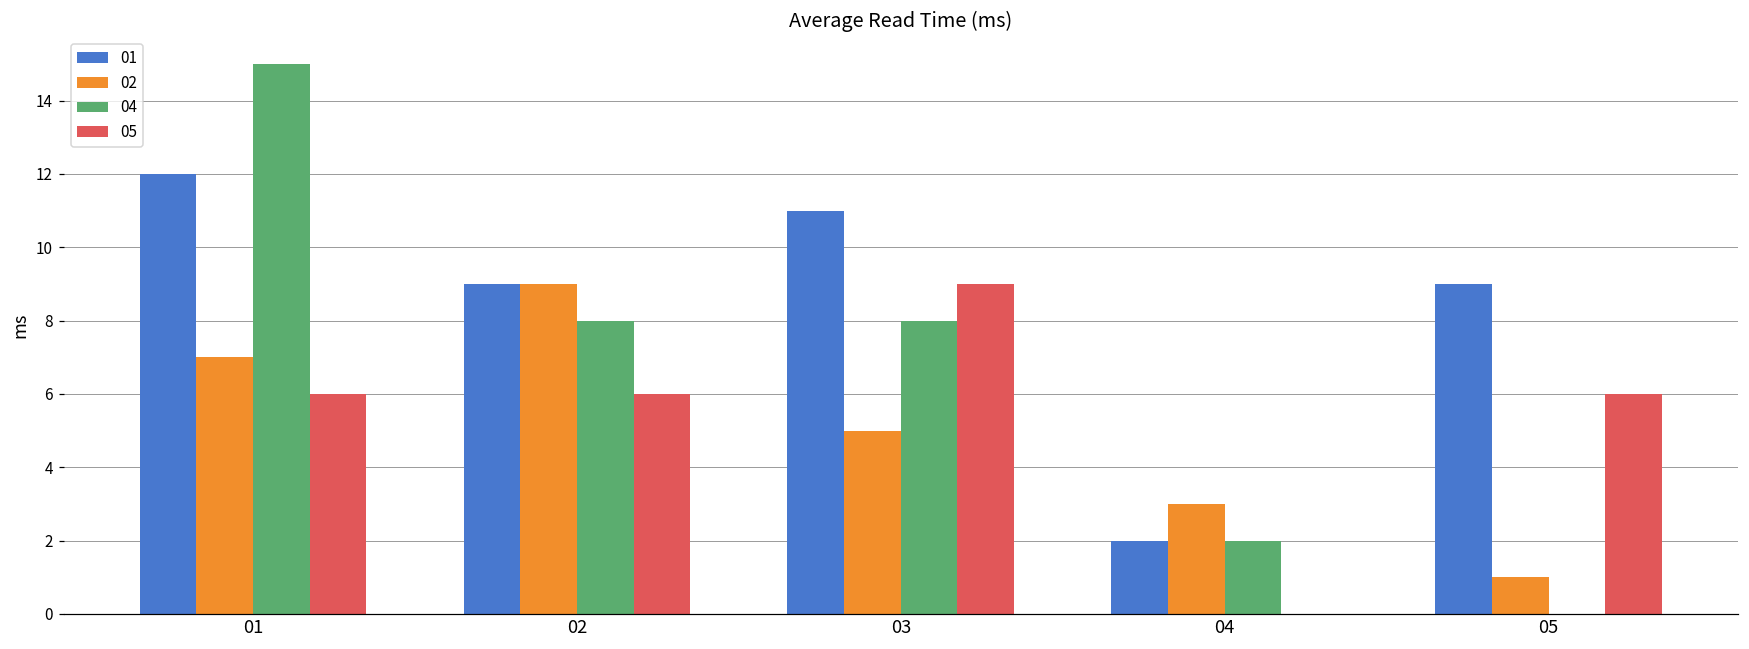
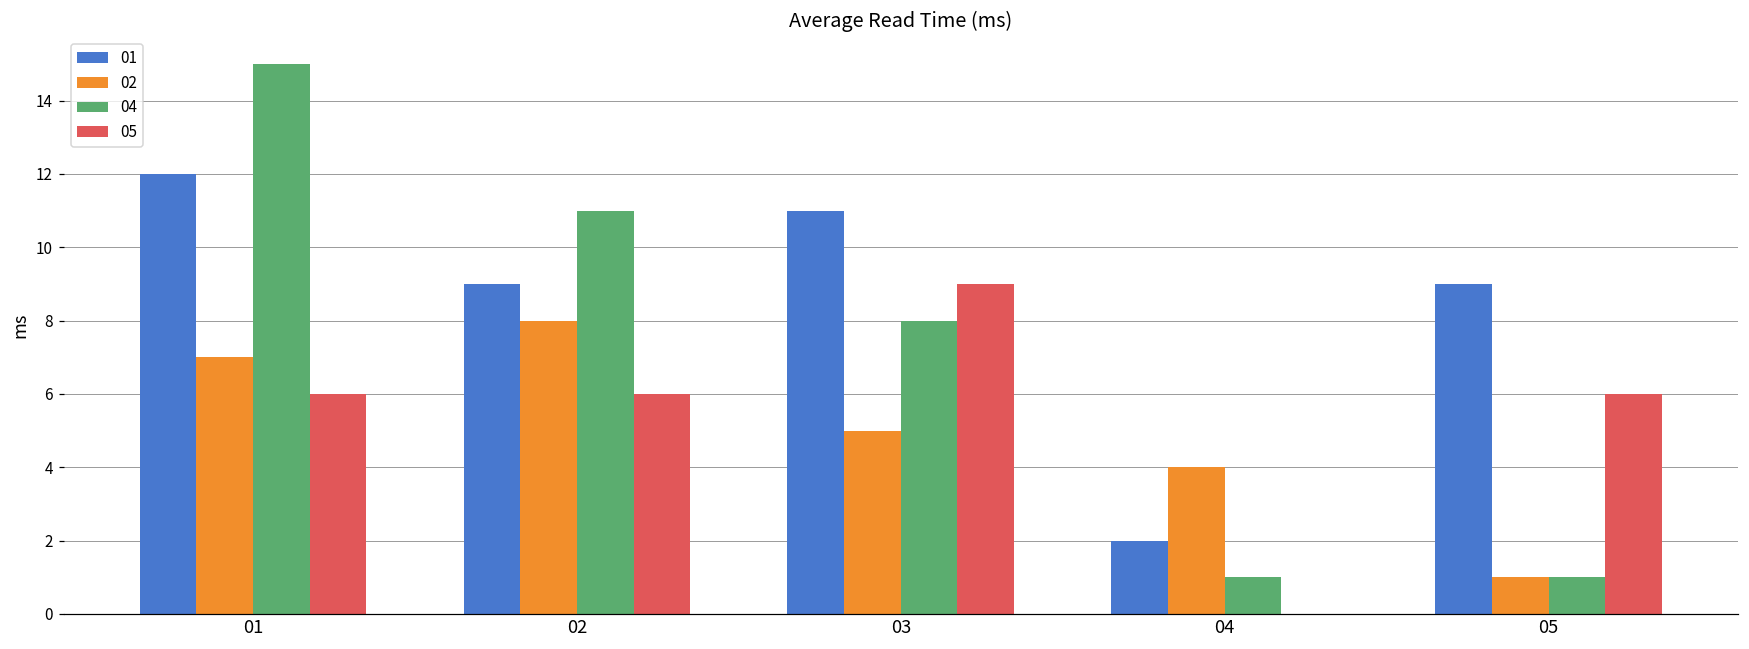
02, 02: 9 -> 8
04, 02: 8 -> 11
02, 04: 3 -> 4
04, 04: 2 -> 1
04, 05: 0 -> 1
